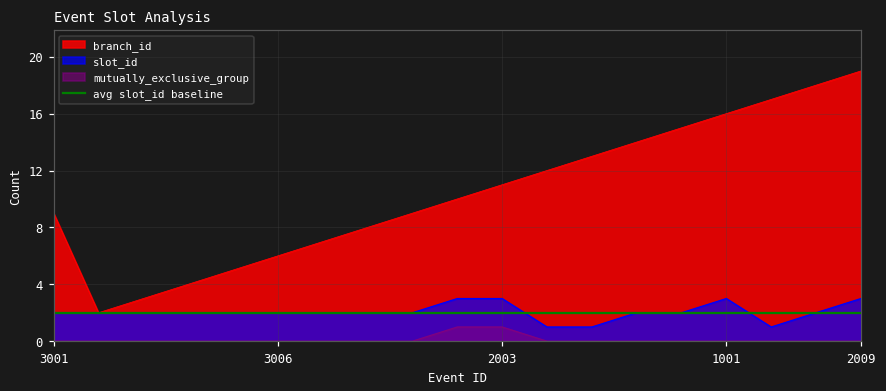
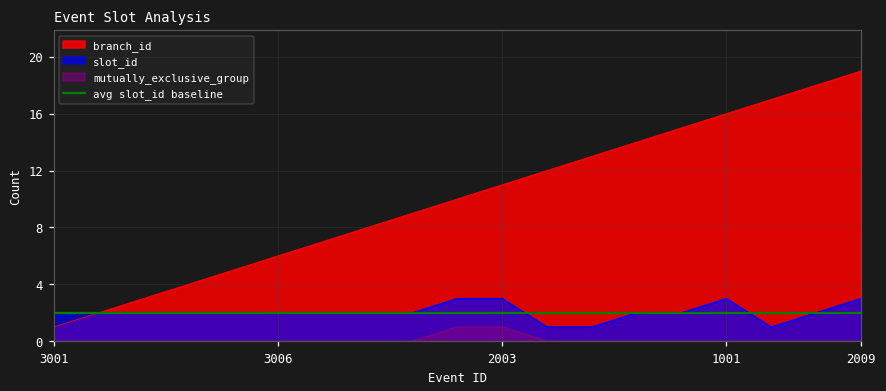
branch_id, 3001: 9 -> 1
